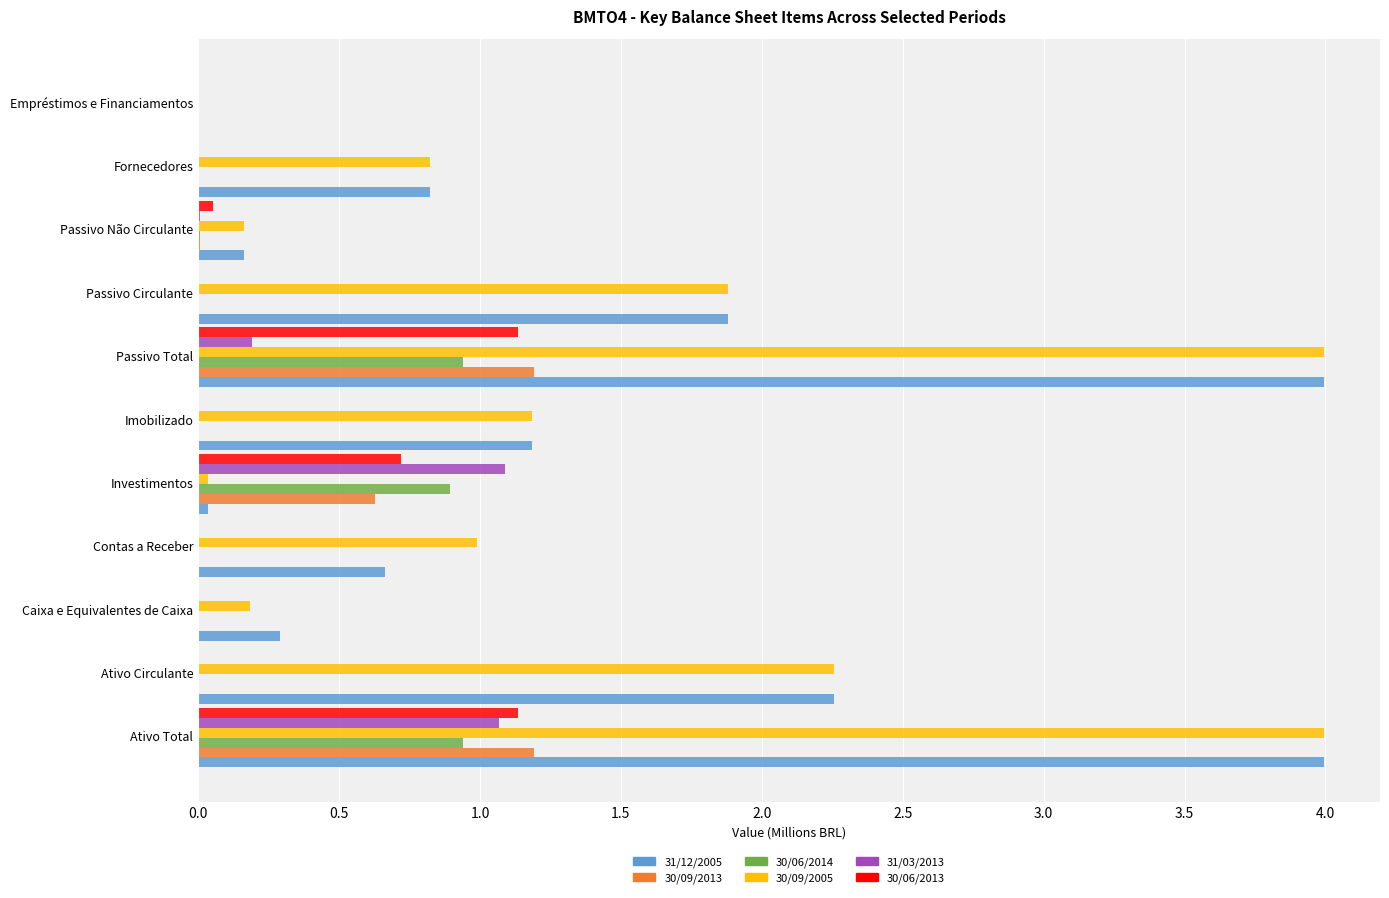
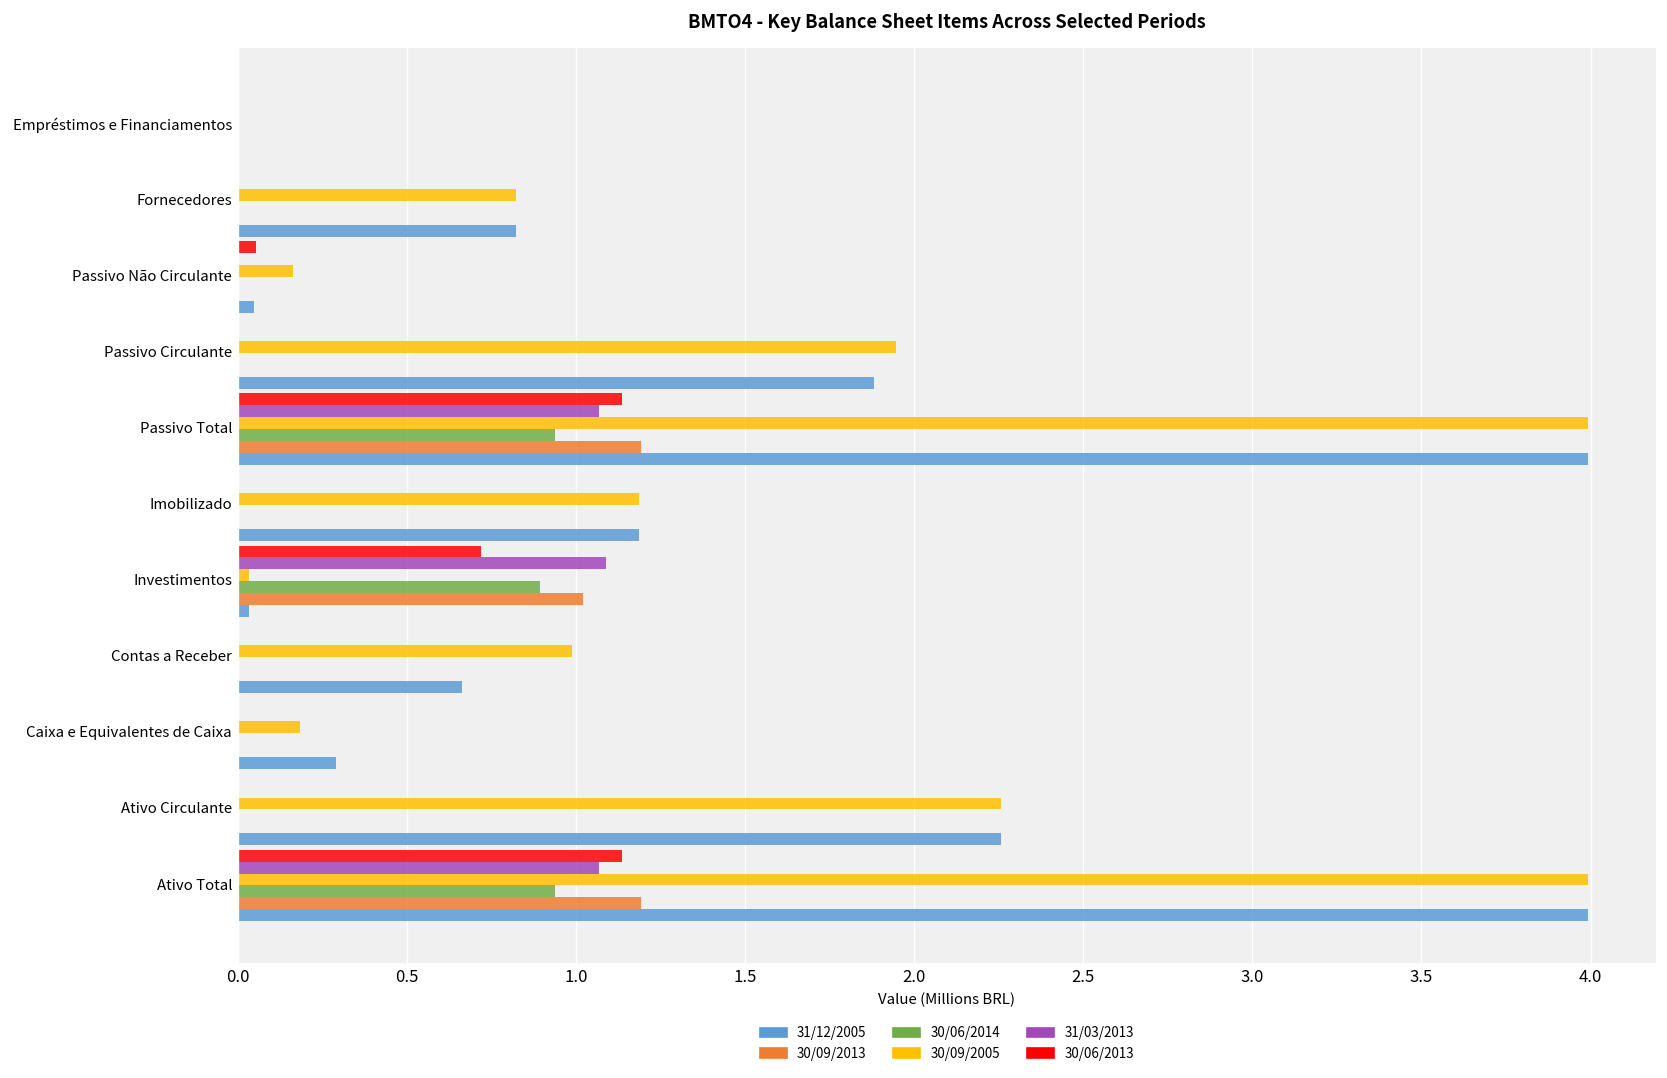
31/12/2005, Passivo Não Circulante: 0.16 -> 0.05
30/09/2005, Passivo Circulante: 1.88 -> 1.95
31/03/2013, Passivo Total: 0.19 -> 1.07
30/09/2013, Investimentos: 0.63 -> 1.02
